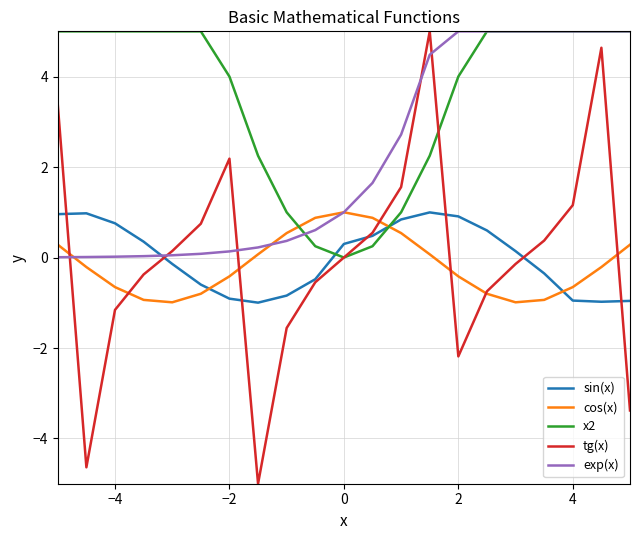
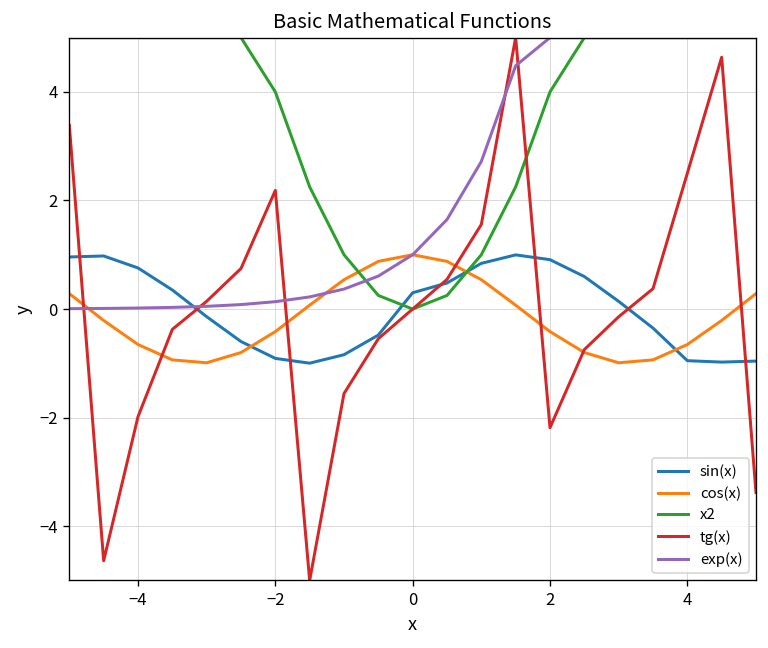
tg(x), −4: -1.2 -> -2.0
tg(x), 4: 1.2 -> 2.5
